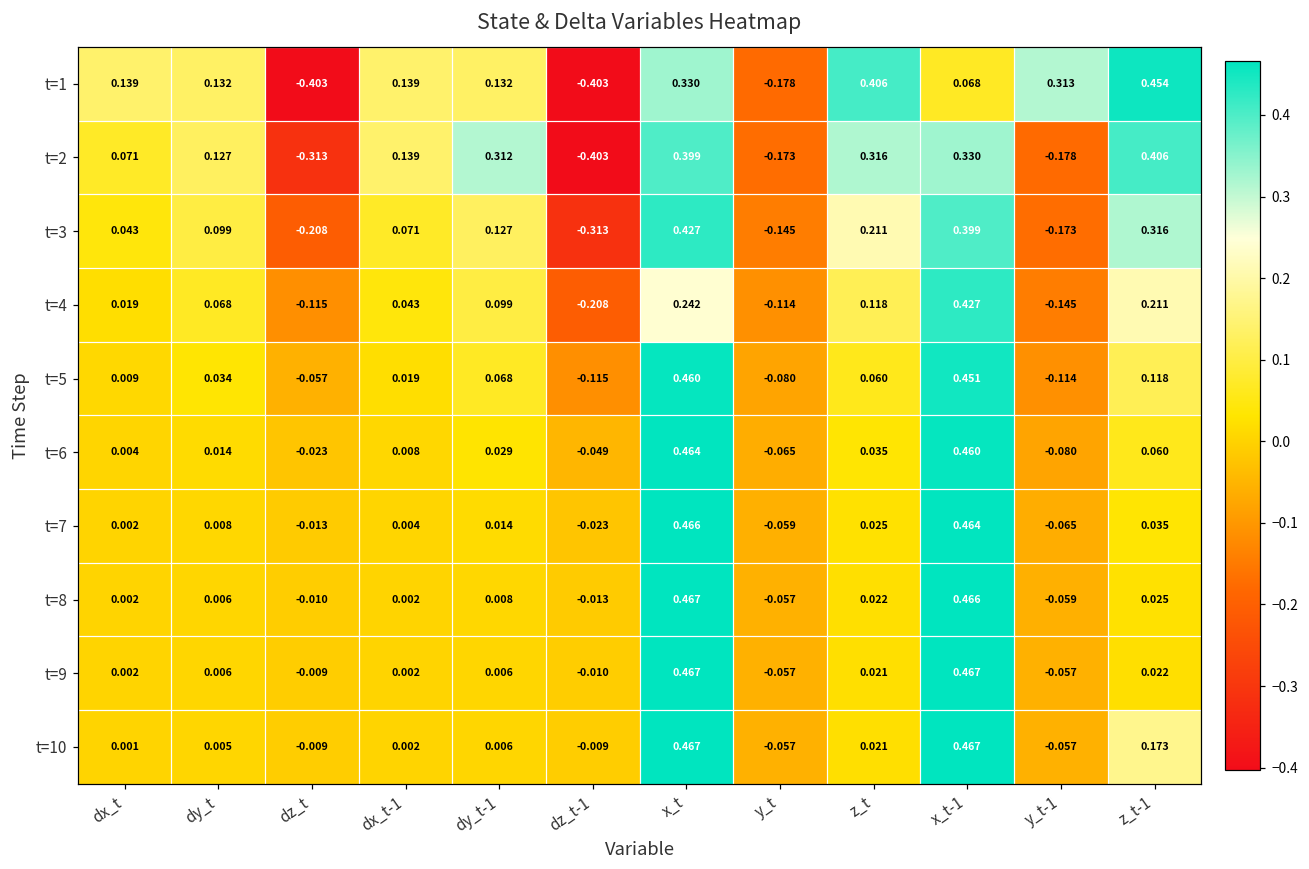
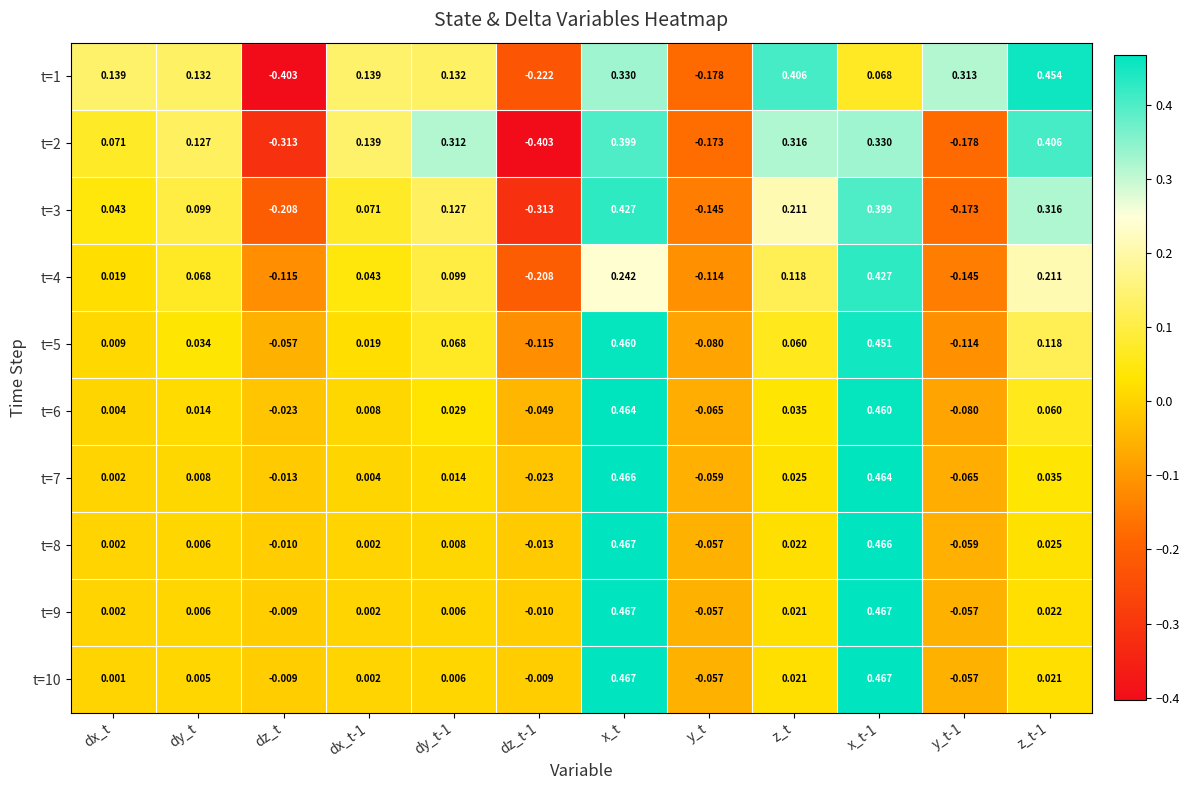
t=1, dz_t-1: -0.403 -> -0.222
t=10, z_t-1: 0.173 -> 0.021
